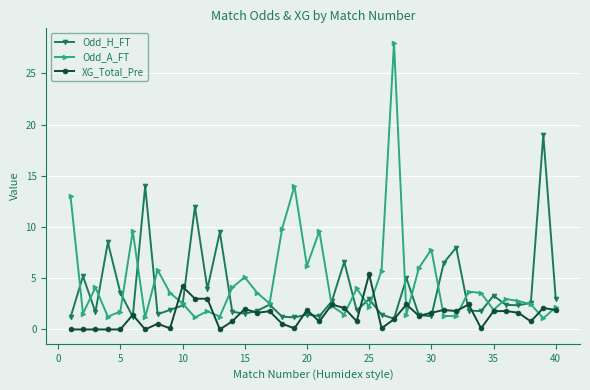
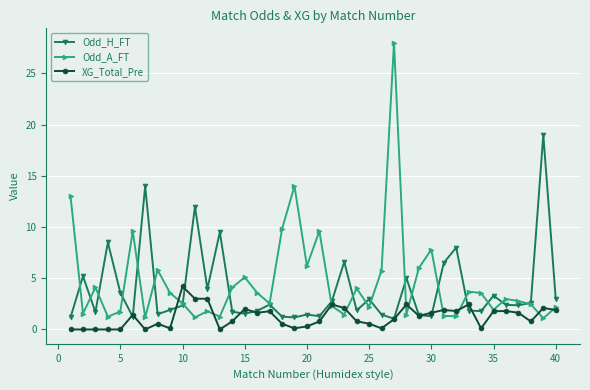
XG_Total_Pre, 20: 1.9 -> 0.3
XG_Total_Pre, 25: 5.4 -> 0.6
